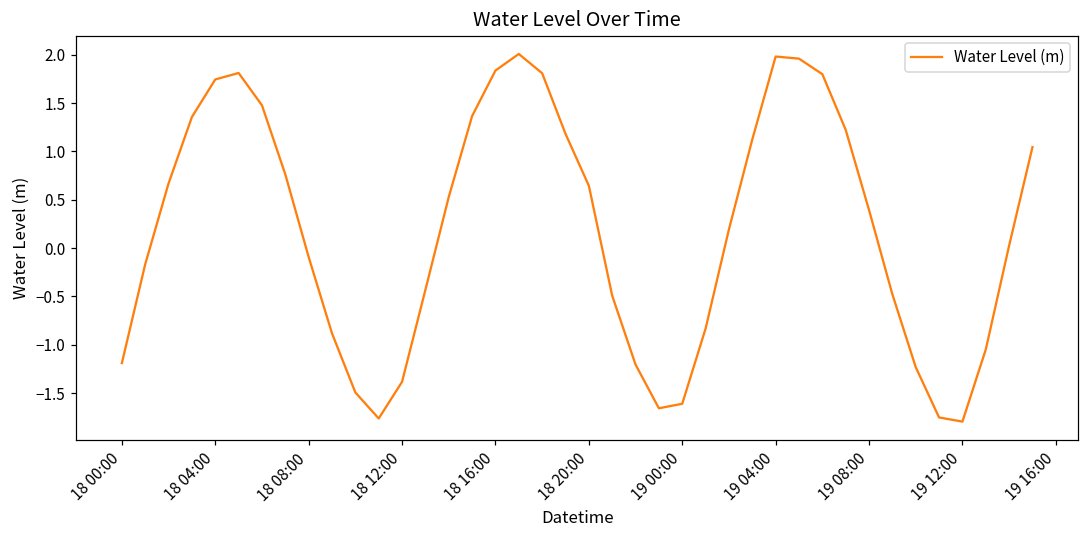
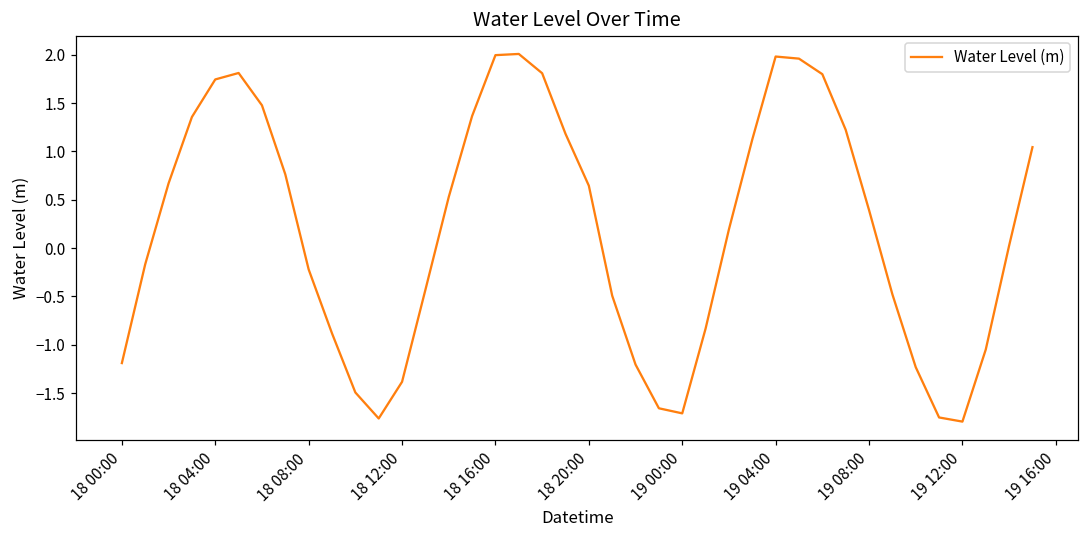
18 08:00: -0.1 -> -0.2
18 16:00: 1.8 -> 2.0
19 00:00: -1.6 -> -1.7
